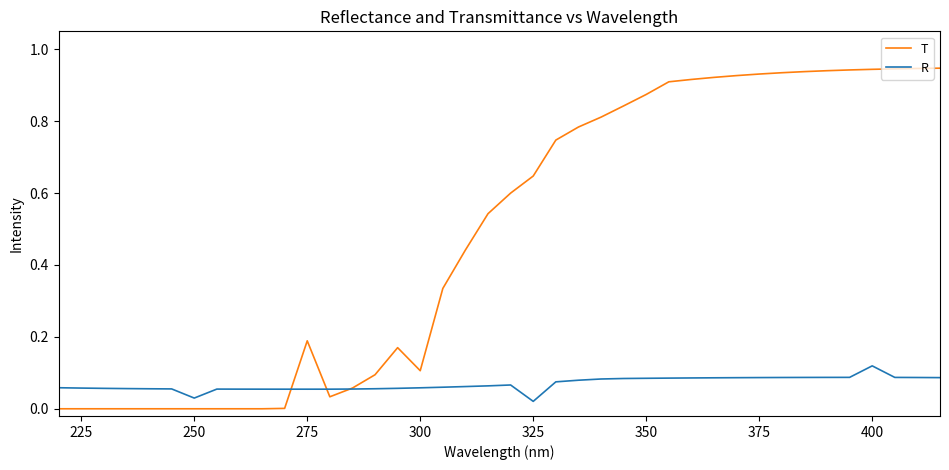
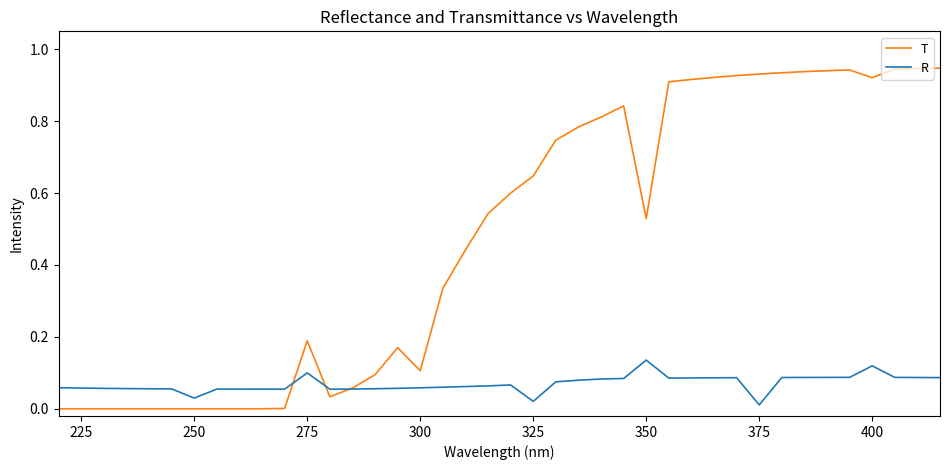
R, 275: 0.05 -> 0.10
T, 350: 0.87 -> 0.53
R, 350: 0.08 -> 0.14
R, 375: 0.09 -> 0.01
T, 400: 0.94 -> 0.92
